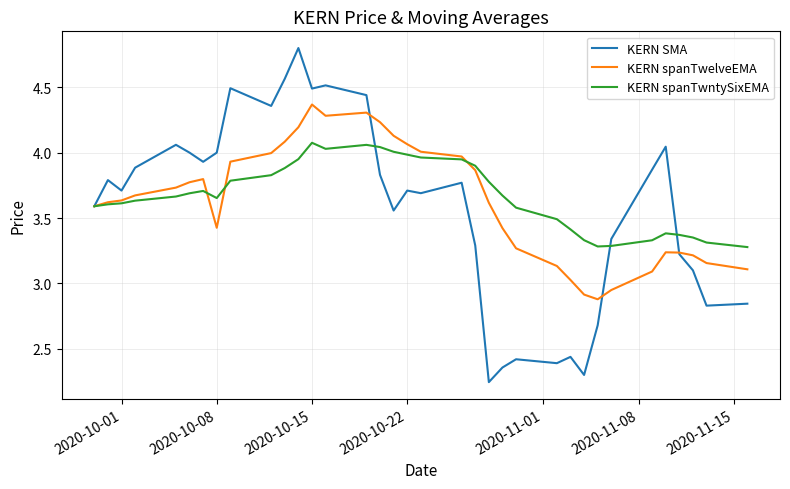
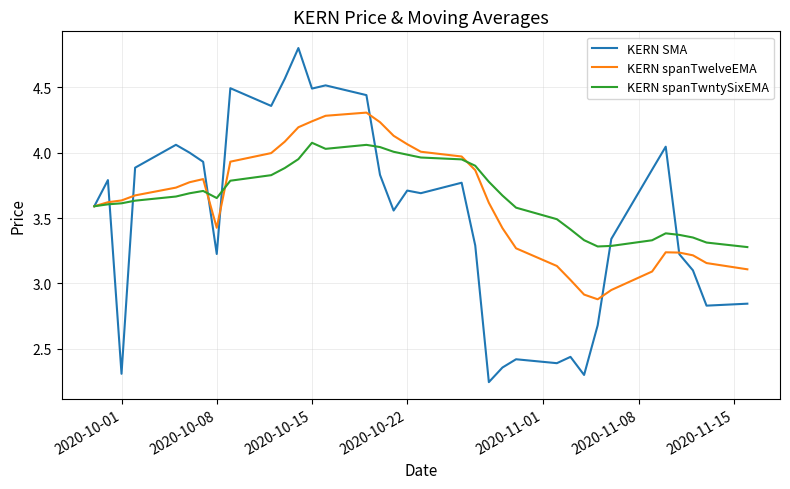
KERN SMA, 2020-10-01: 3.71 -> 2.31
KERN SMA, 2020-10-08: 4.00 -> 3.23
KERN spanTwelveEMA, 2020-10-15: 4.37 -> 4.24
